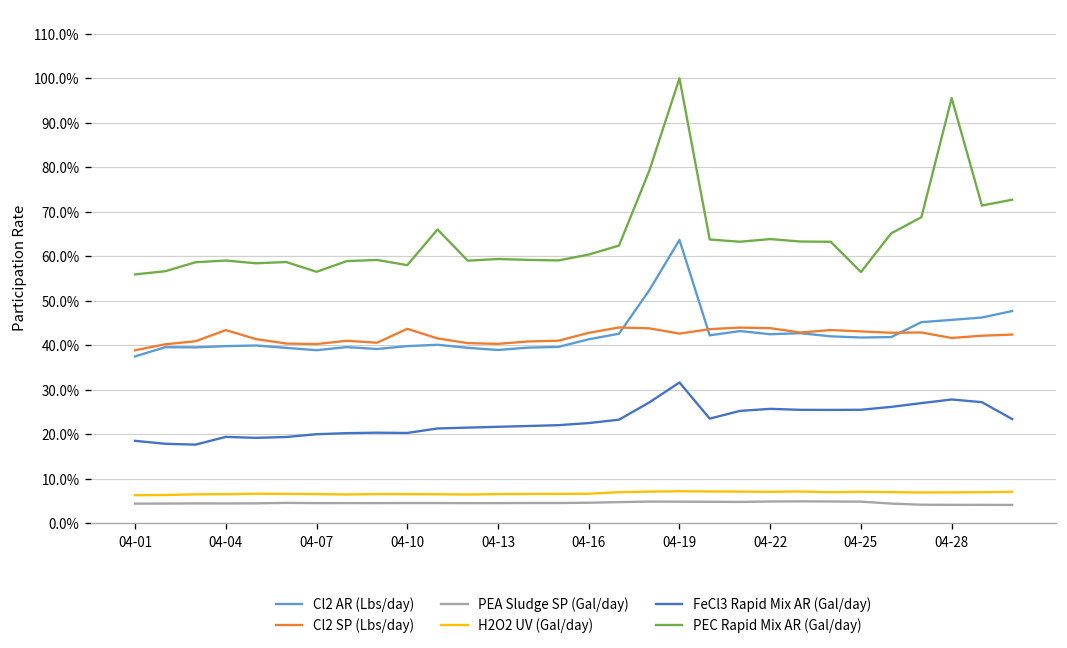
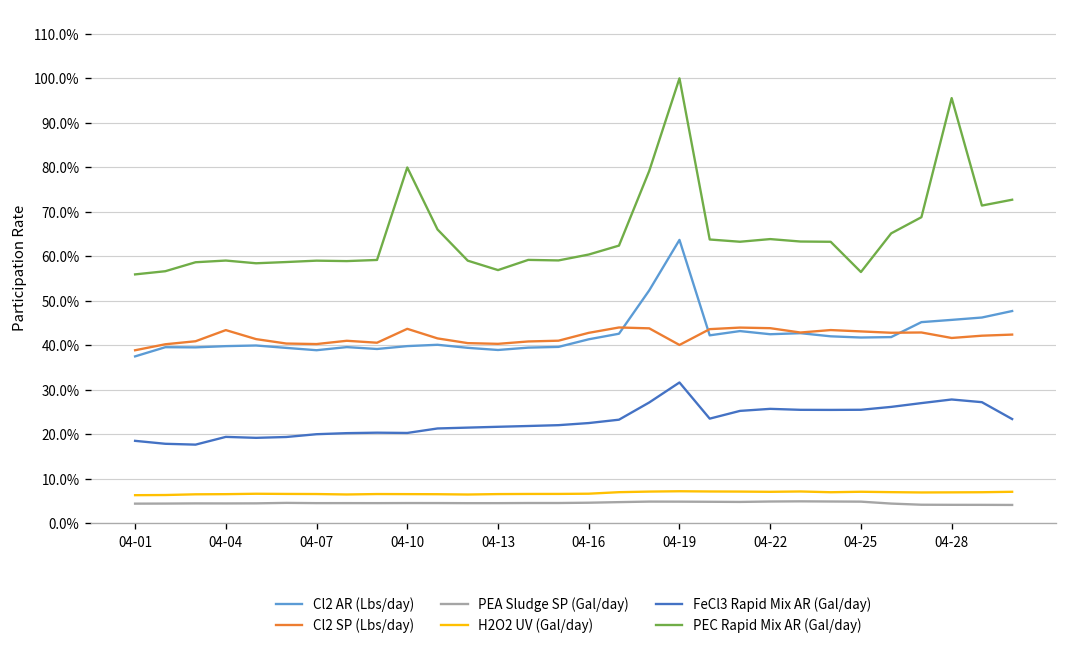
PEC Rapid Mix AR (Gal/day), 04-07: 57% -> 59%
PEC Rapid Mix AR (Gal/day), 04-10: 58% -> 80%
PEC Rapid Mix AR (Gal/day), 04-13: 59% -> 57%
Cl2 SP (Lbs/day), 04-19: 43% -> 40%
